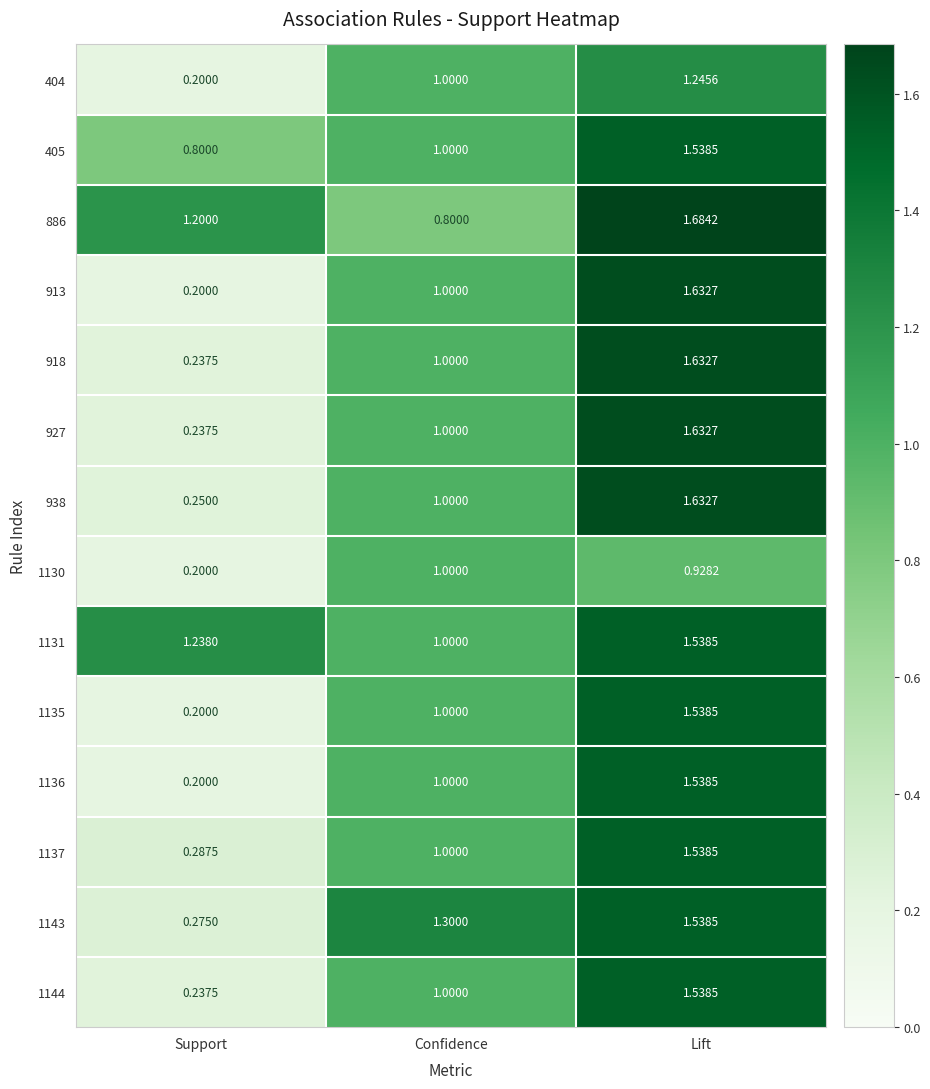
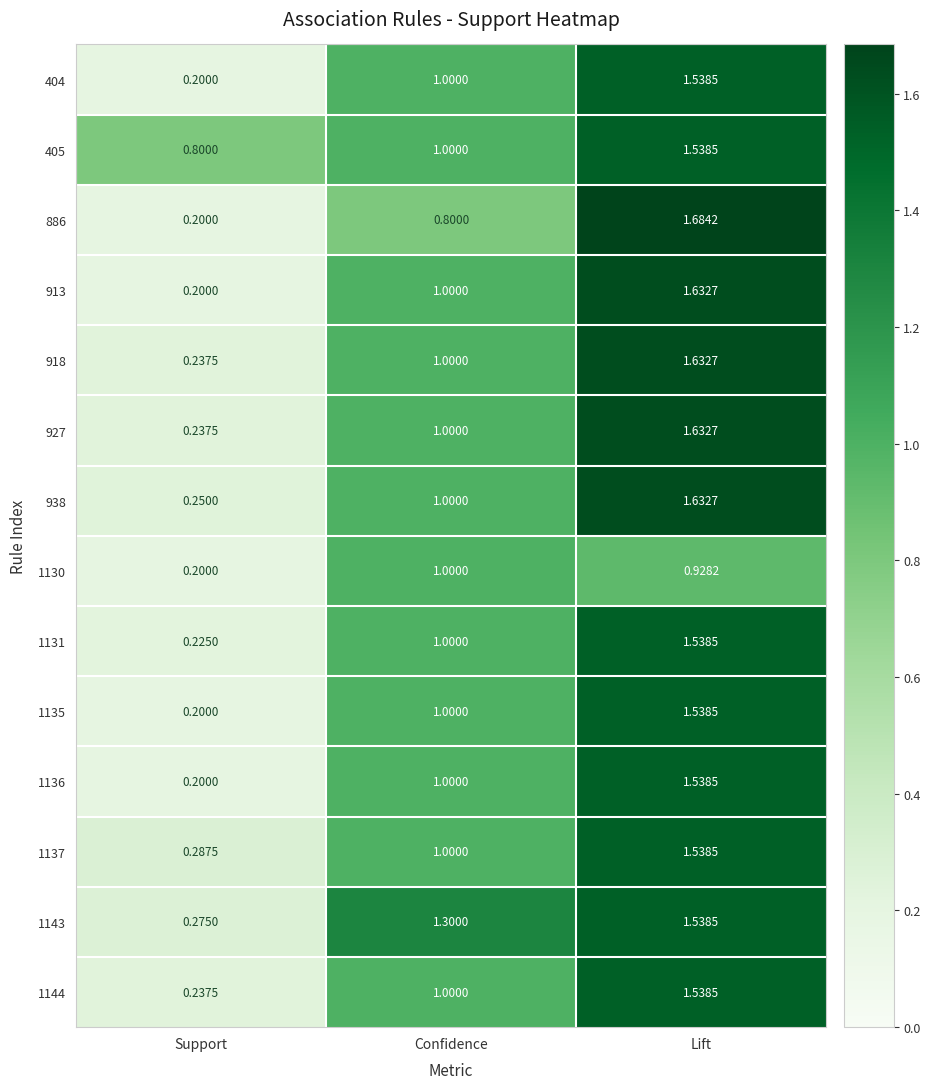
404, Lift: 1.2456 -> 1.5385
886, Support: 1.2000 -> 0.2000
1131, Support: 1.2380 -> 0.2250
